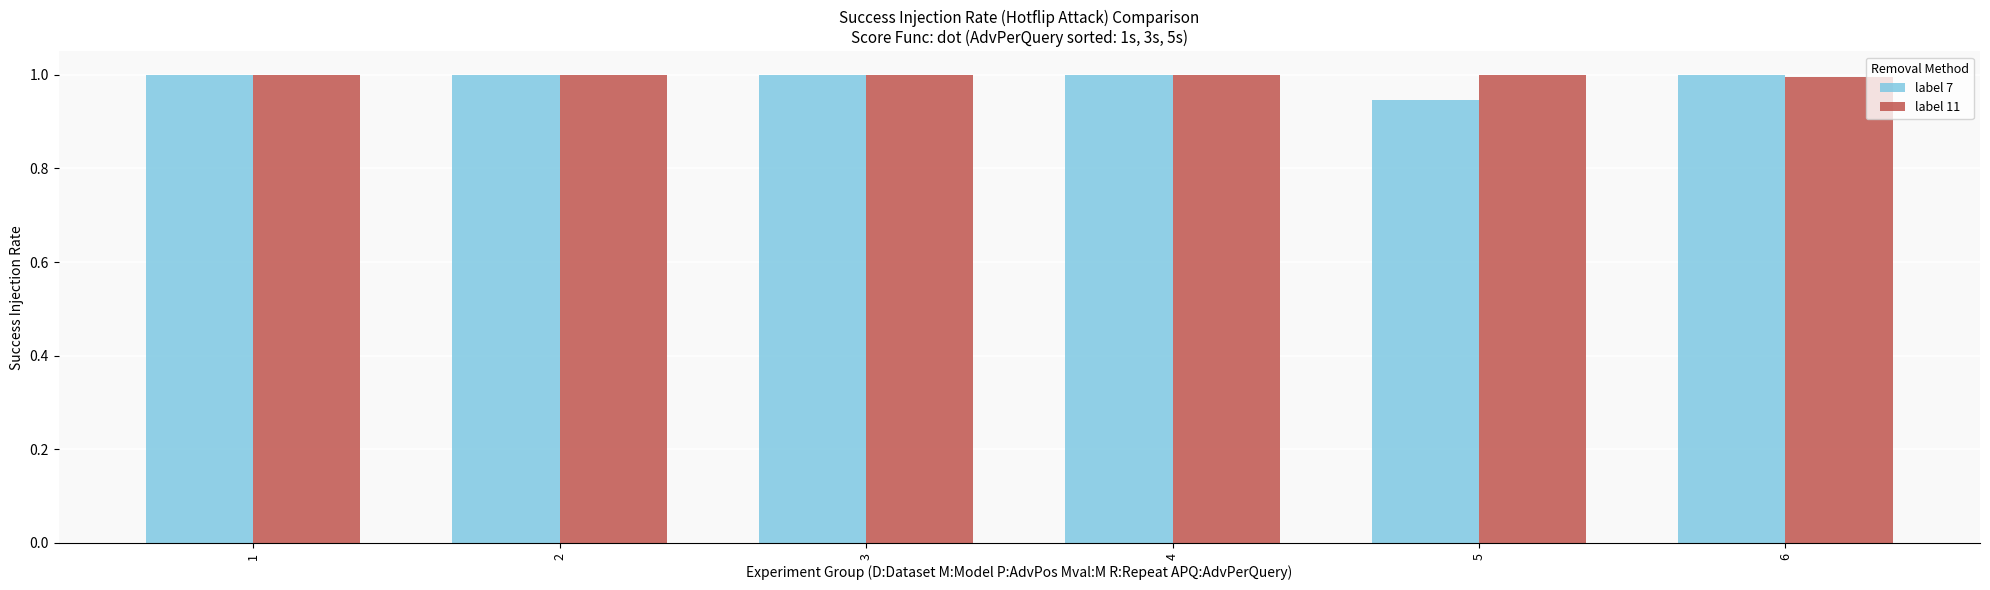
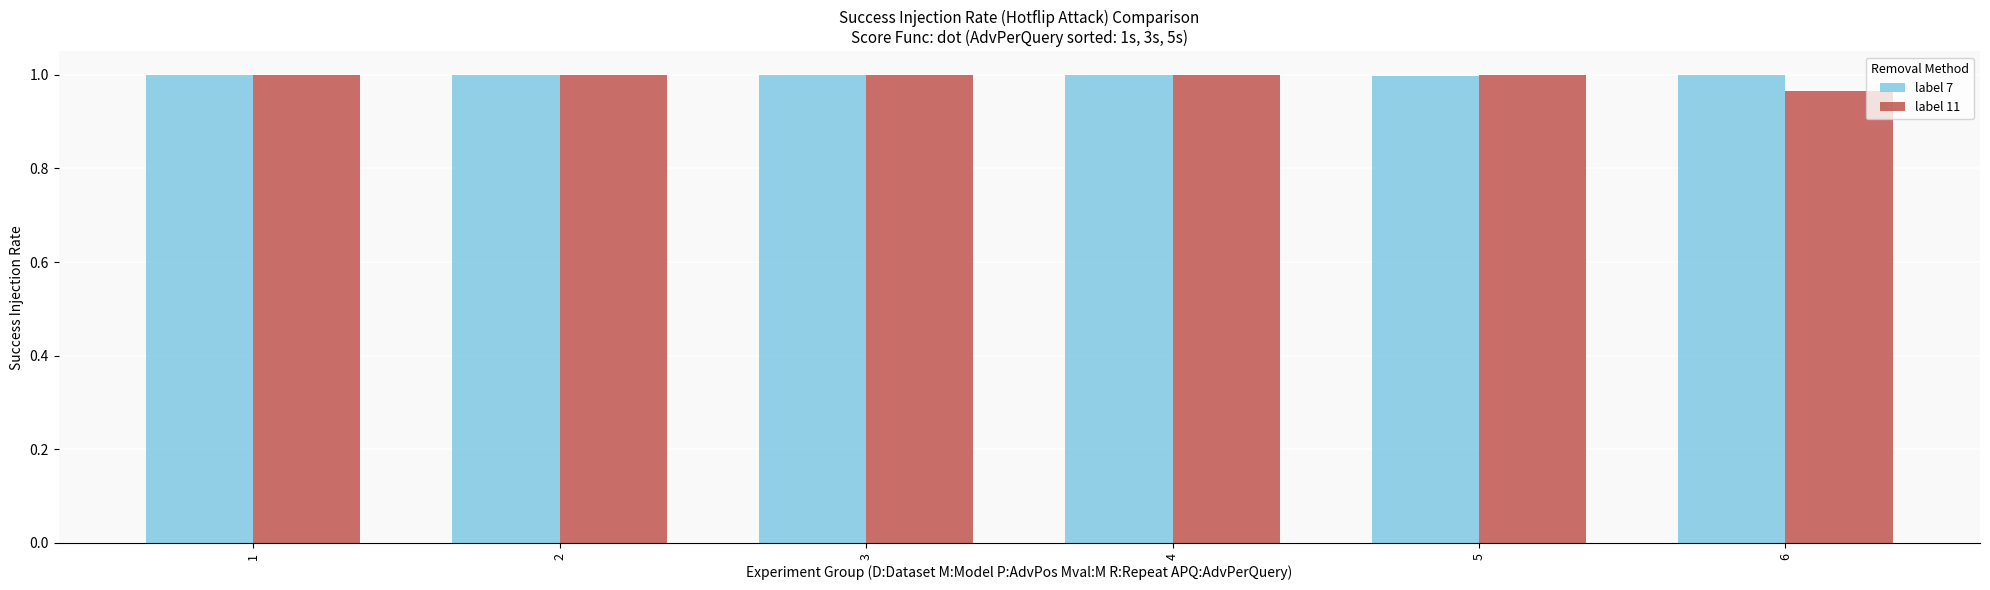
label 7, 5: 0.95 -> 1.00
label 11, 6: 1.00 -> 0.97
